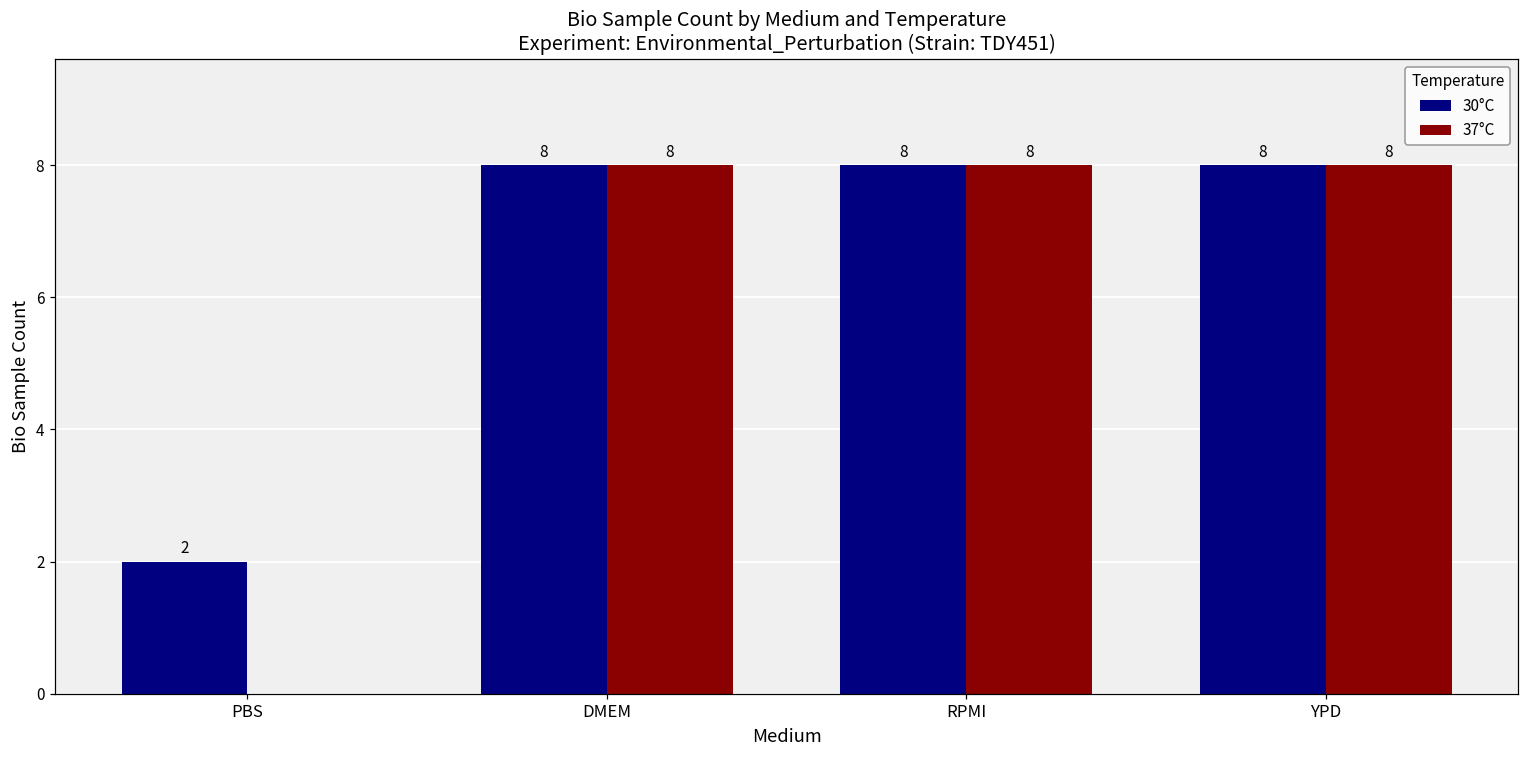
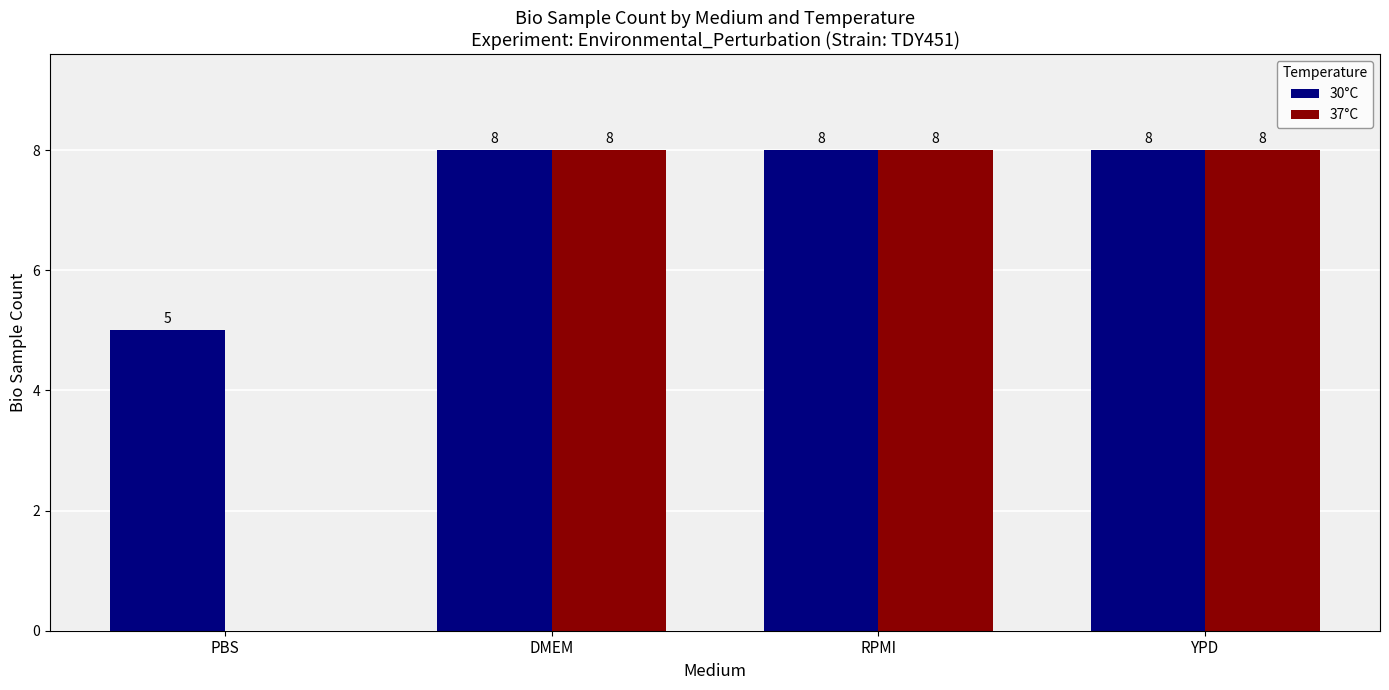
30°C, PBS: 2 -> 5
